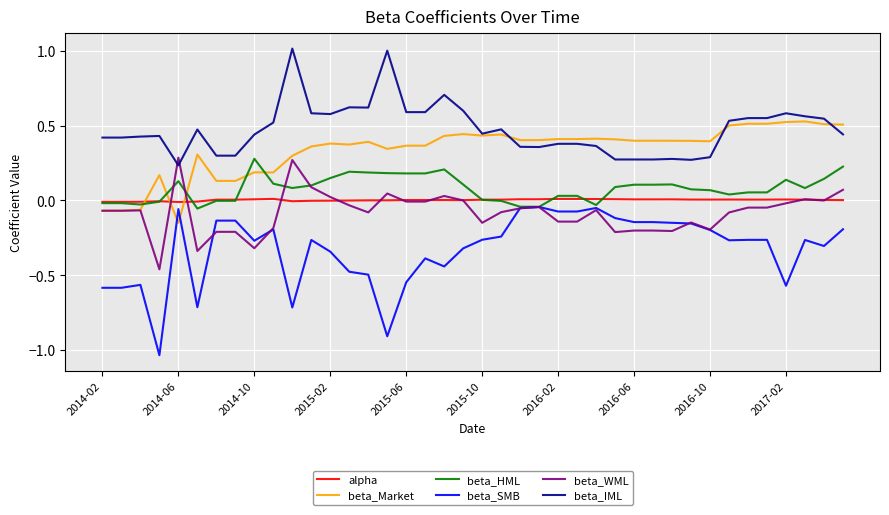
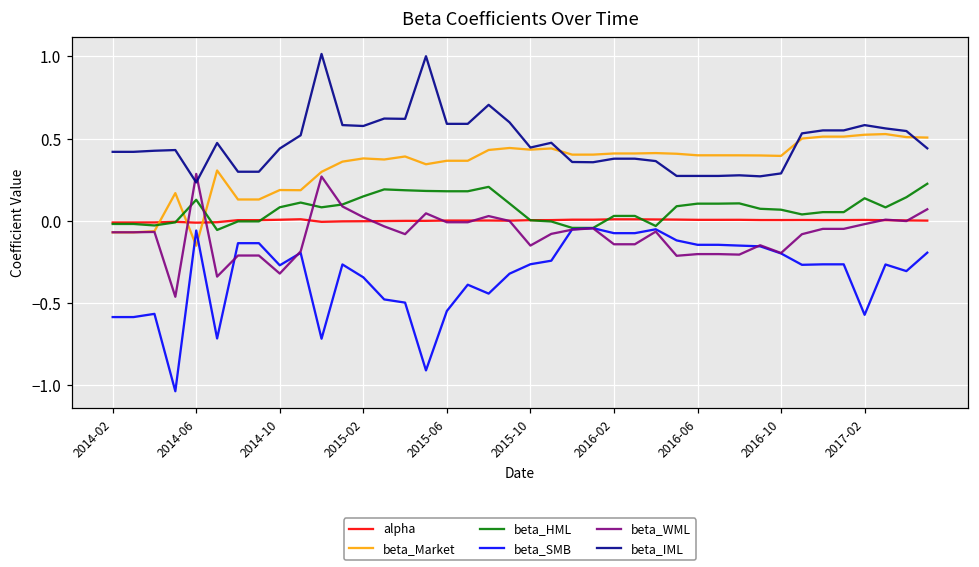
beta_HML, 2014-10: 0.28 -> 0.08
